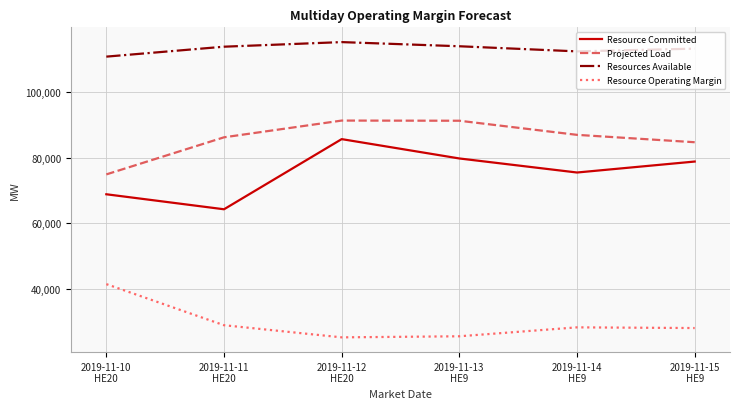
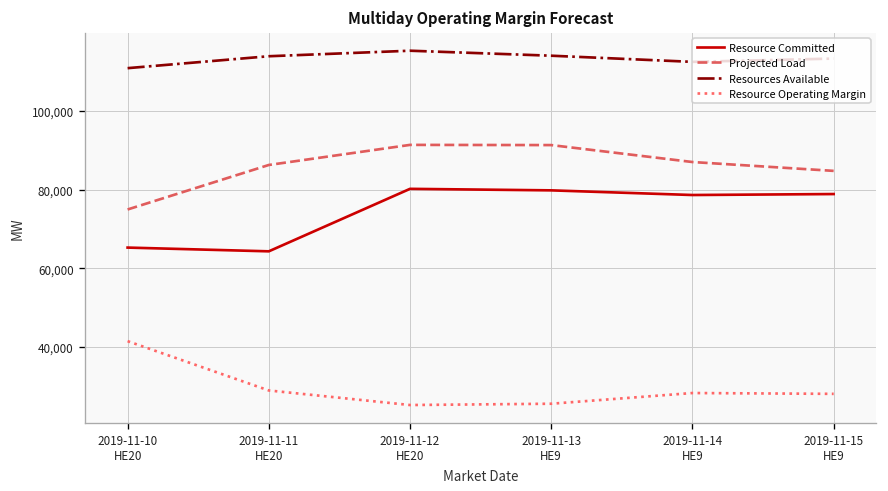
Resource Committed, 2019-11-10 HE20: 69,000 -> 65,000
Resource Committed, 2019-11-12 HE20: 86,000 -> 80,000
Resource Committed, 2019-11-14 HE9: 76,000 -> 79,000
